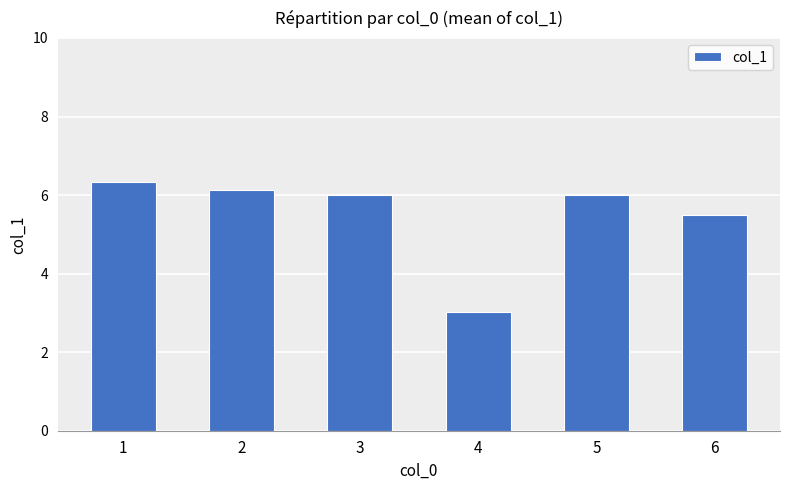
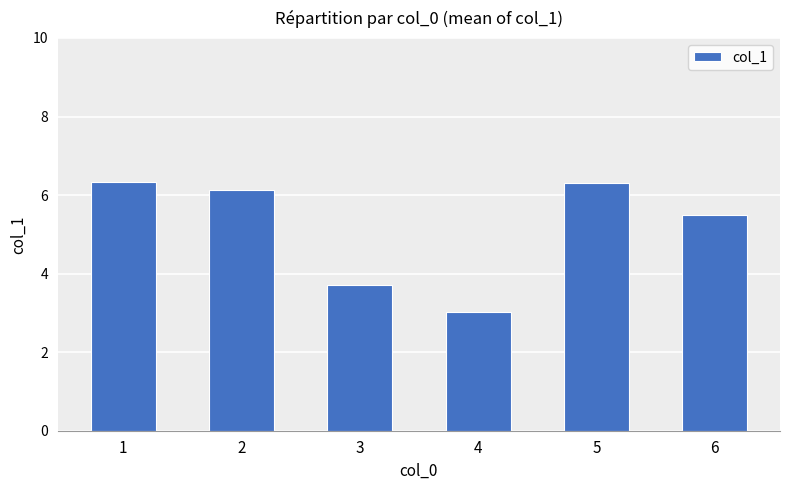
3: 6.0 -> 3.7
5: 6.0 -> 6.3
